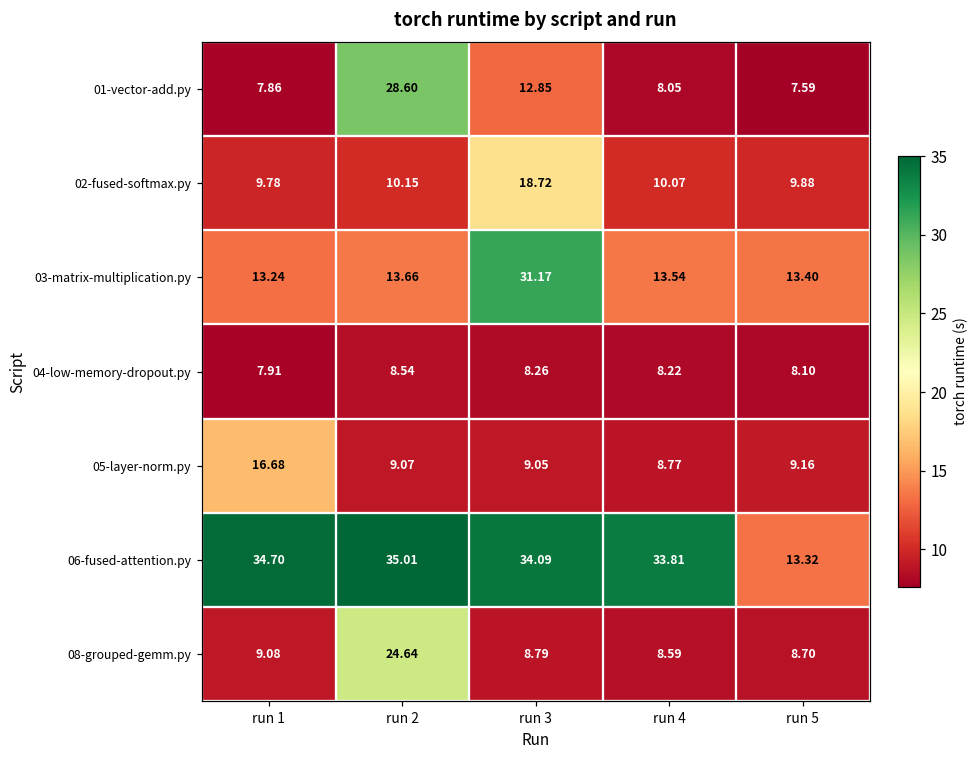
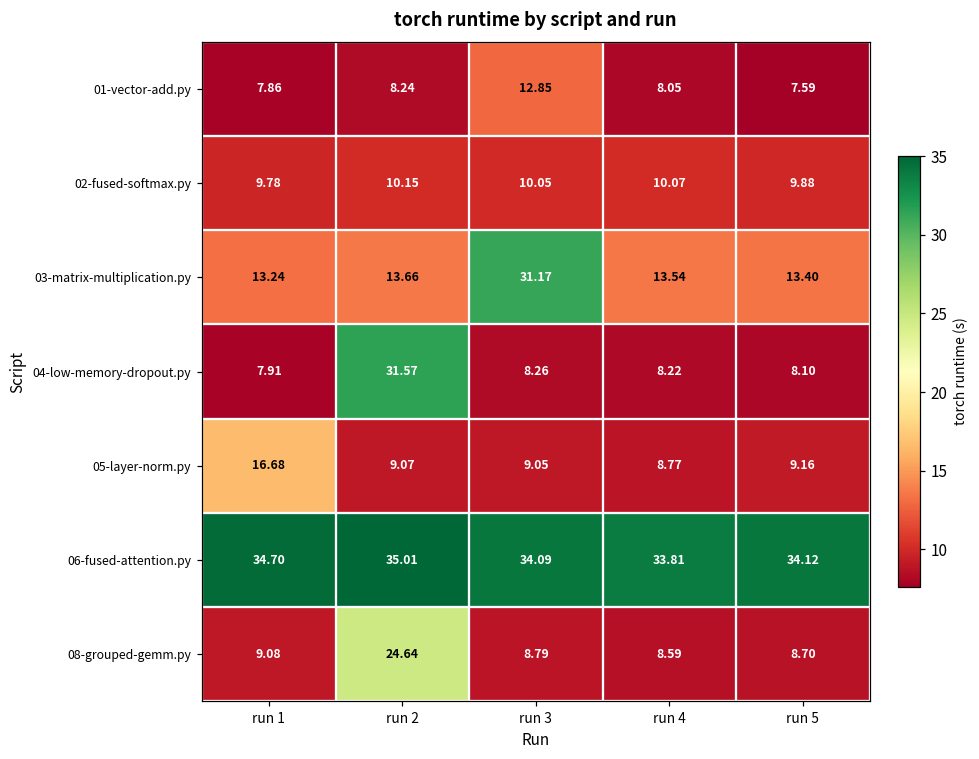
01-vector-add.py, run 2: 28.60 -> 8.24
02-fused-softmax.py, run 3: 18.72 -> 10.05
04-low-memory-dropout.py, run 2: 8.54 -> 31.57
06-fused-attention.py, run 5: 13.32 -> 34.12
